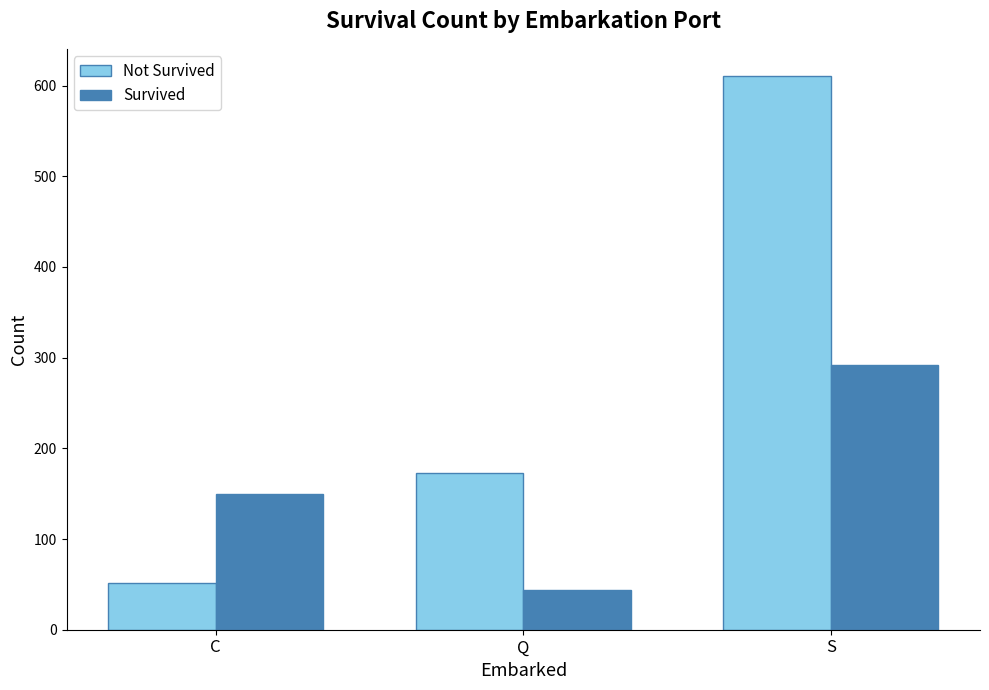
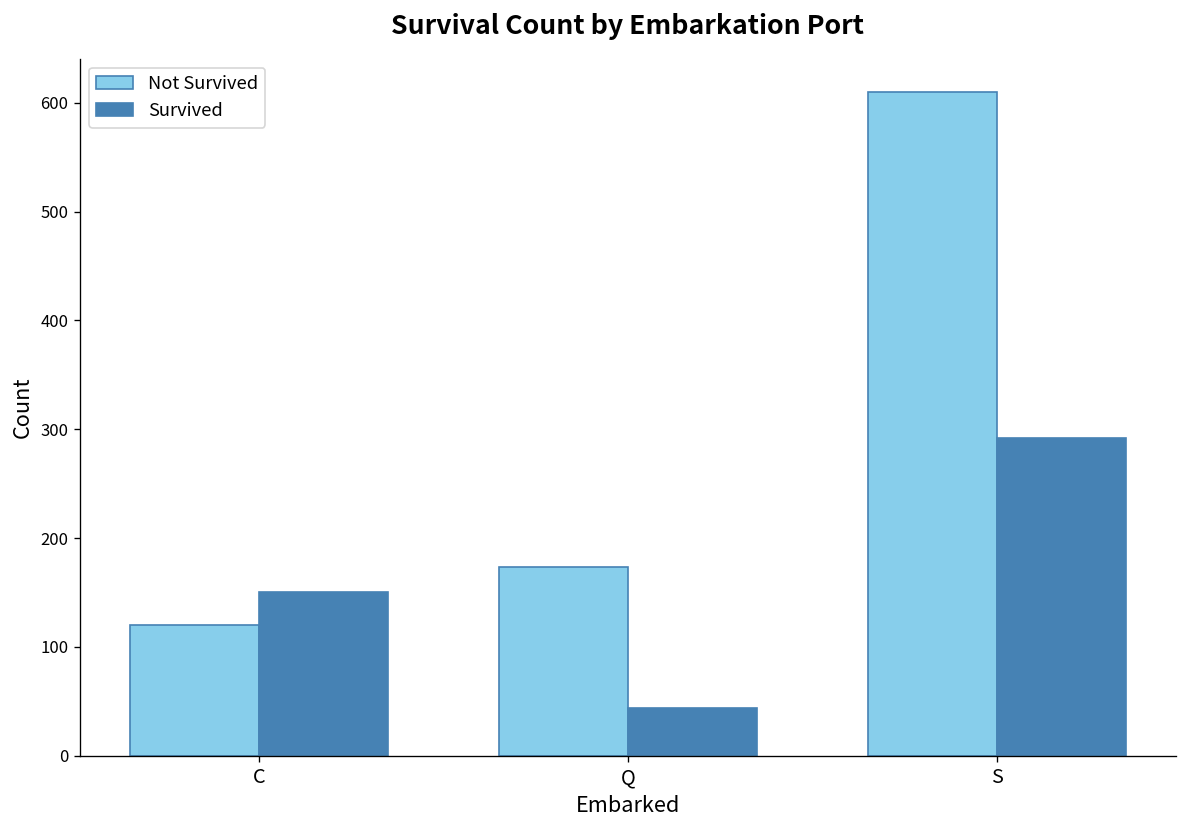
Not Survived, C: 50 -> 120
